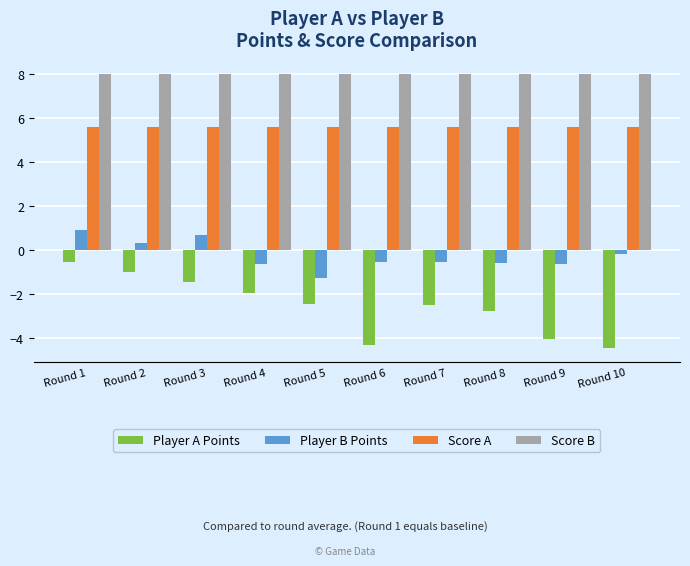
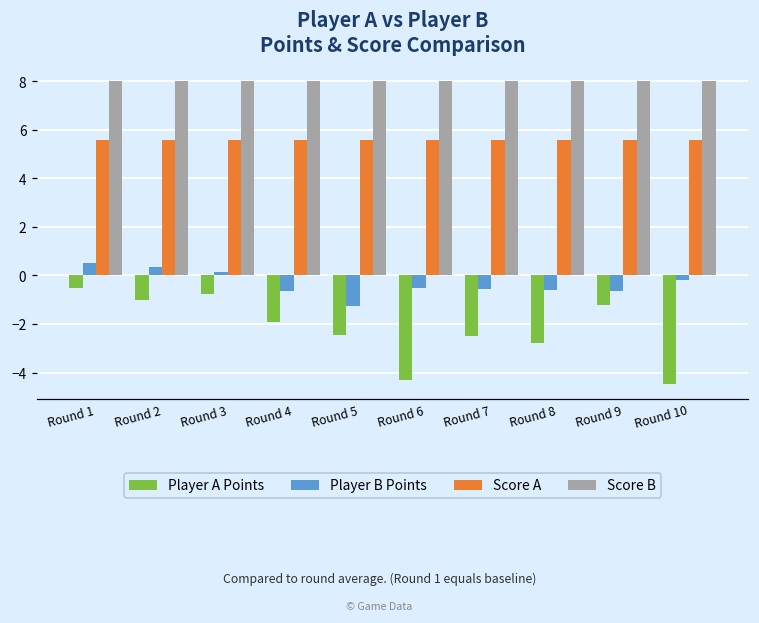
Player B Points, Round 1: 0.9 -> 0.5
Player A Points, Round 3: -1.4 -> -0.8
Player B Points, Round 3: 0.7 -> 0.2
Player A Points, Round 9: -4.0 -> -1.2
